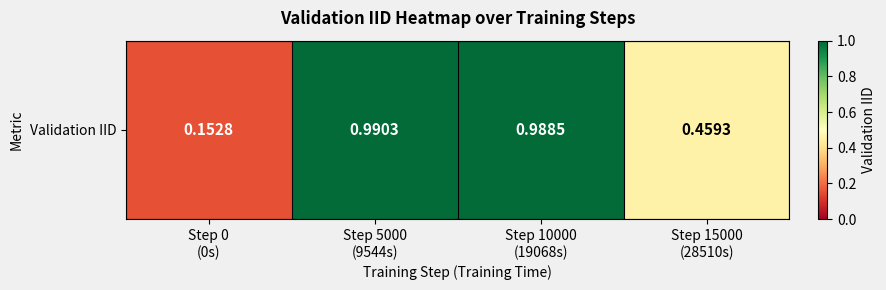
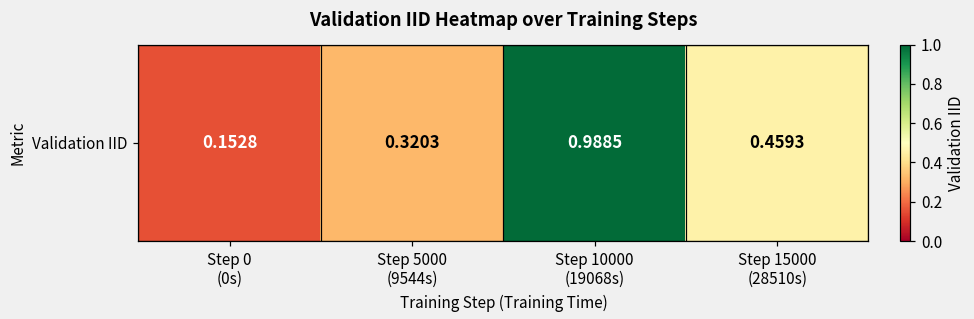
Validation IID, Step 5000 (9544s): 0.9903 -> 0.3203
